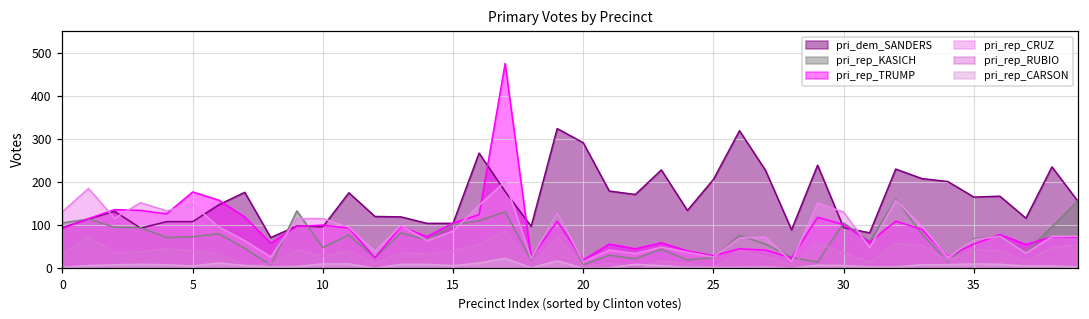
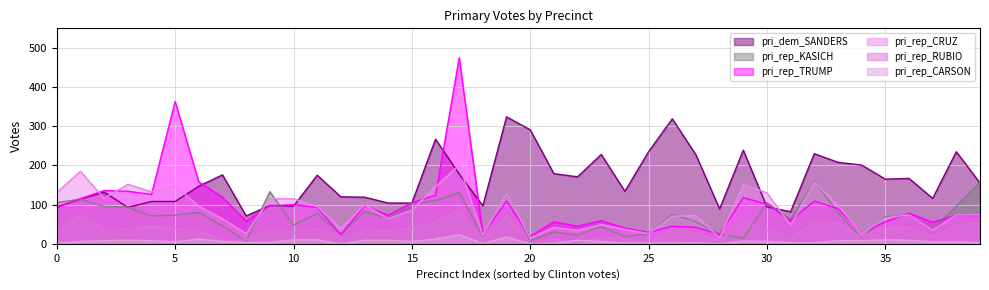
pri_rep_TRUMP, 5: 180 -> 360
pri_dem_SANDERS, 25: 210 -> 240
